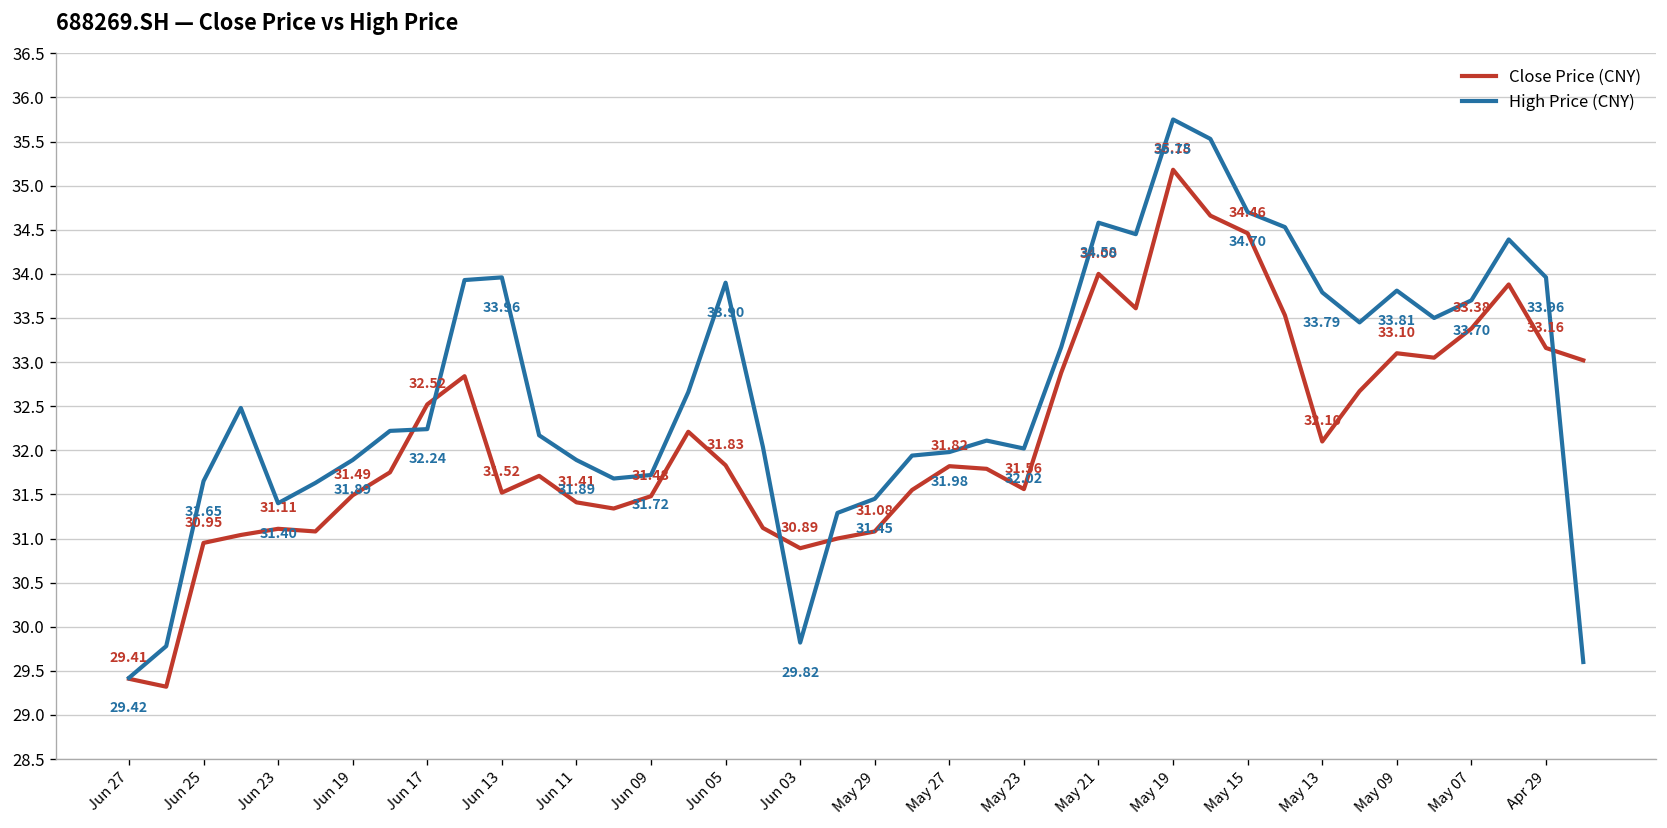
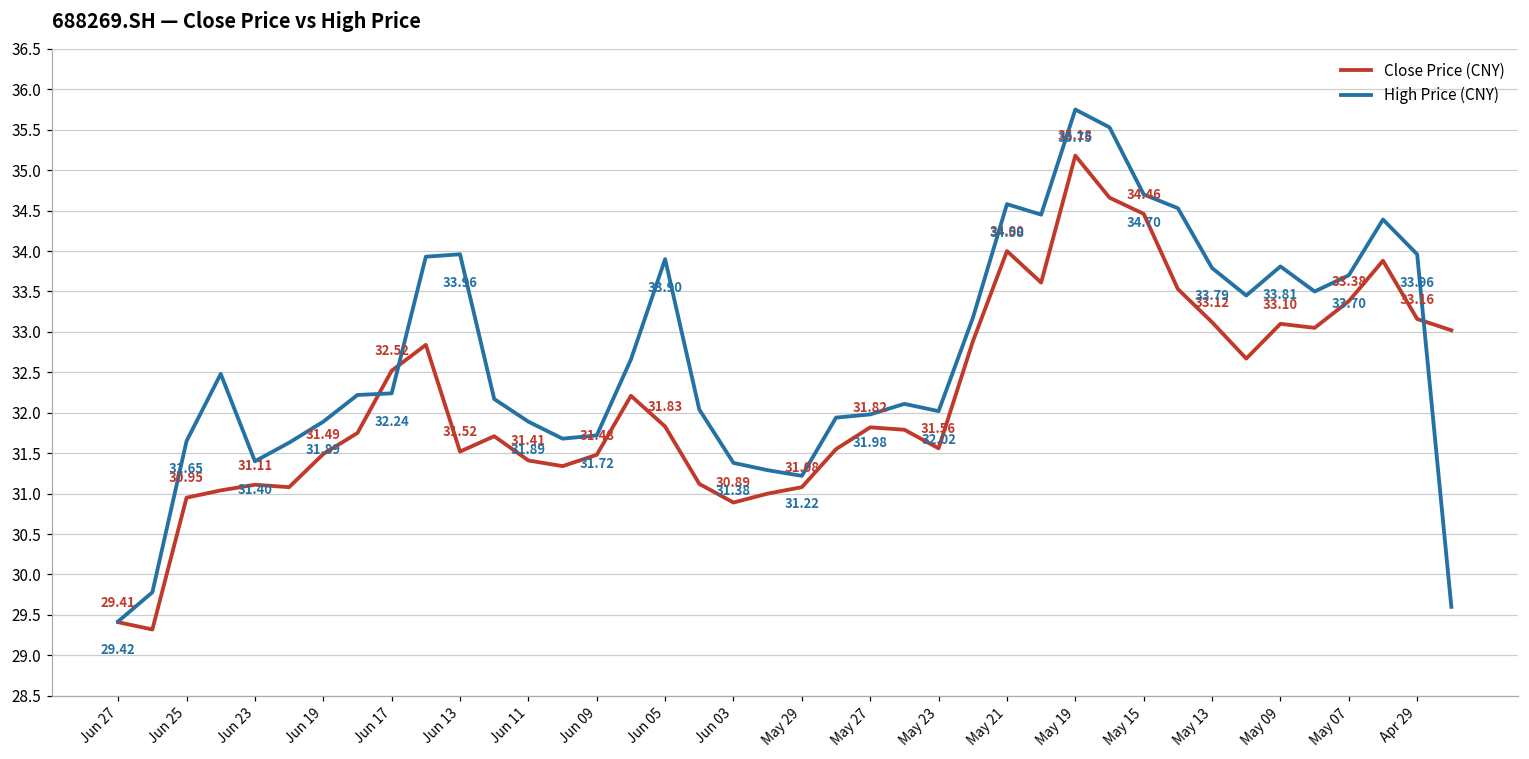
High Price (CNY), Jun 03: 29.82 -> 31.38
High Price (CNY), May 29: 31.45 -> 31.22
Close Price (CNY), May 13: 32.10 -> 33.12
